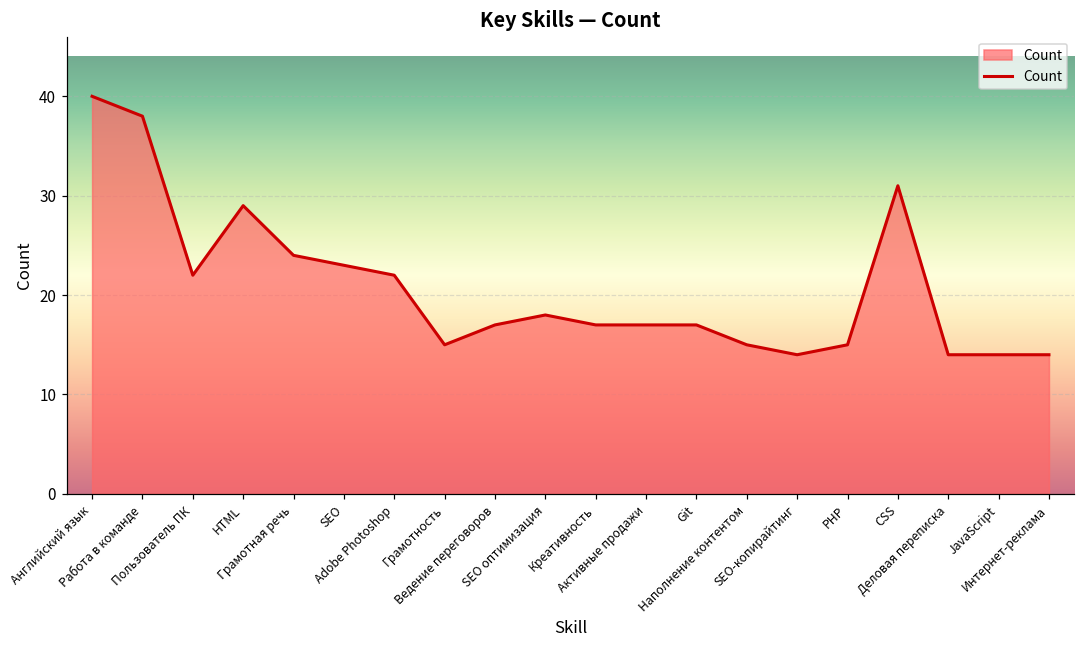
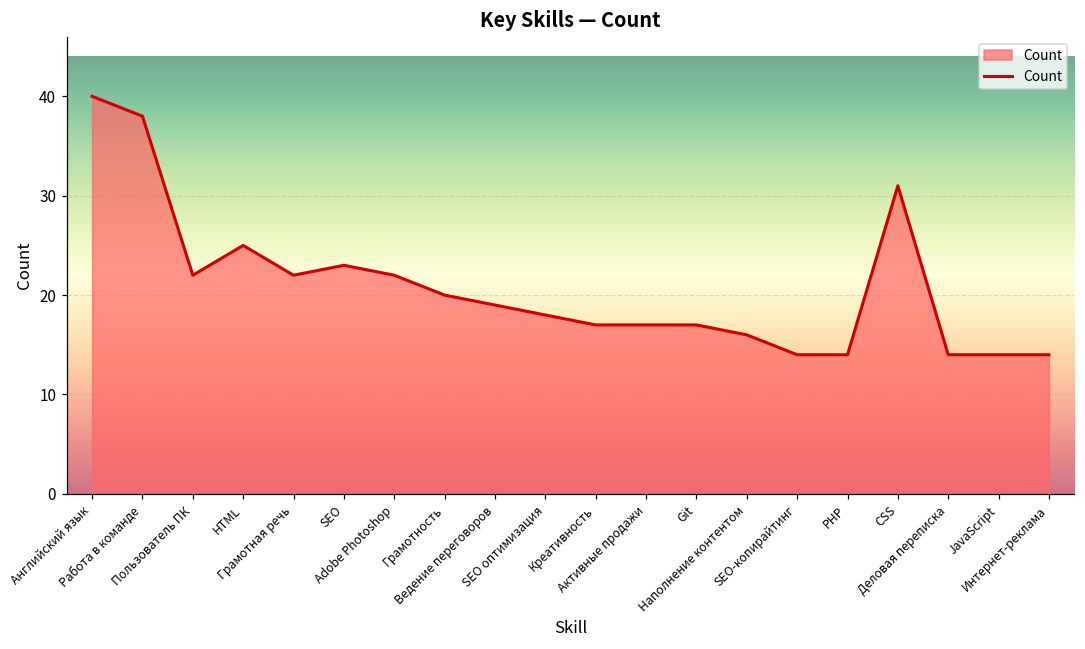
HTML: 29 -> 25
Грамотная речь: 24 -> 22
Грамотность: 15 -> 20
Ведение переговоров: 17 -> 19
Наполнение контентом: 15 -> 16
PHP: 15 -> 14
